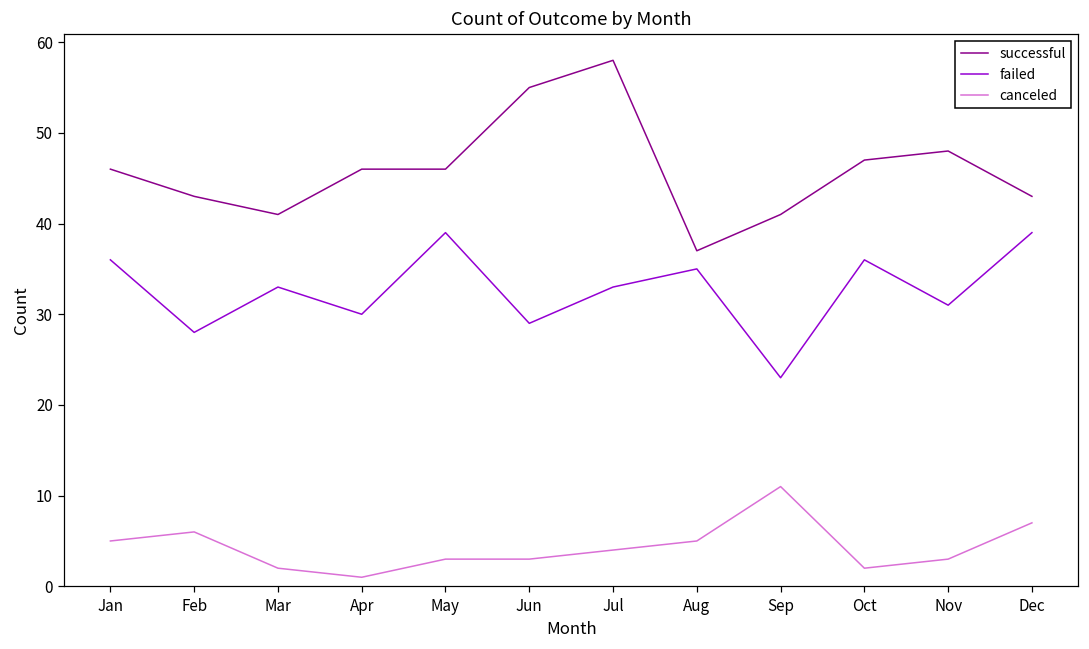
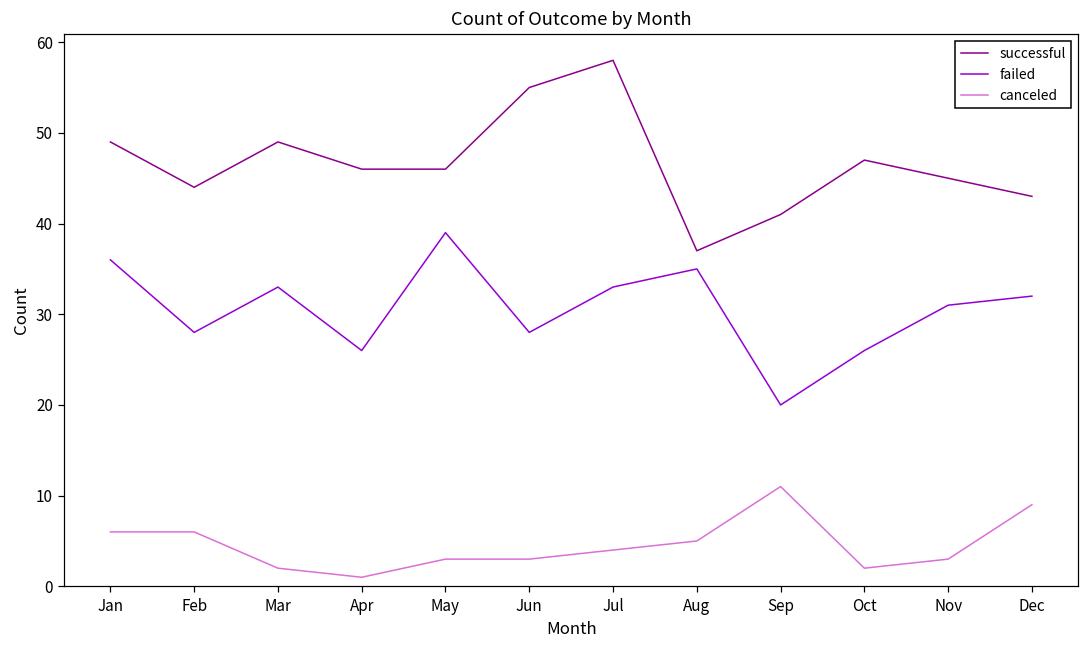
successful, Jan: 46 -> 49
canceled, Jan: 5 -> 6
successful, Feb: 43 -> 44
successful, Mar: 41 -> 49
failed, Apr: 30 -> 26
failed, Jun: 29 -> 28
failed, Sep: 23 -> 20
failed, Oct: 36 -> 26
successful, Nov: 48 -> 45
failed, Dec: 39 -> 32
canceled, Dec: 7 -> 9
